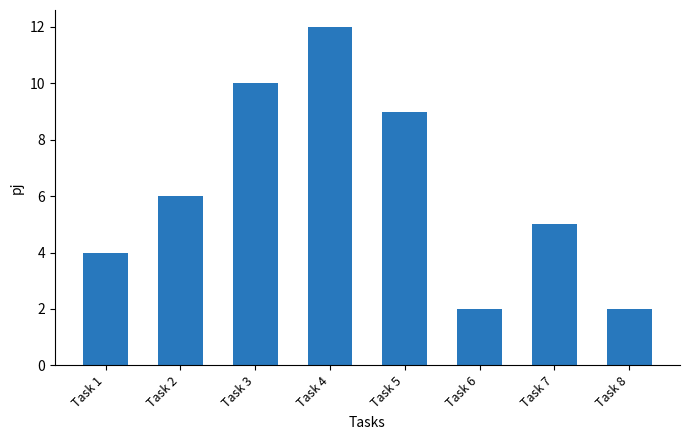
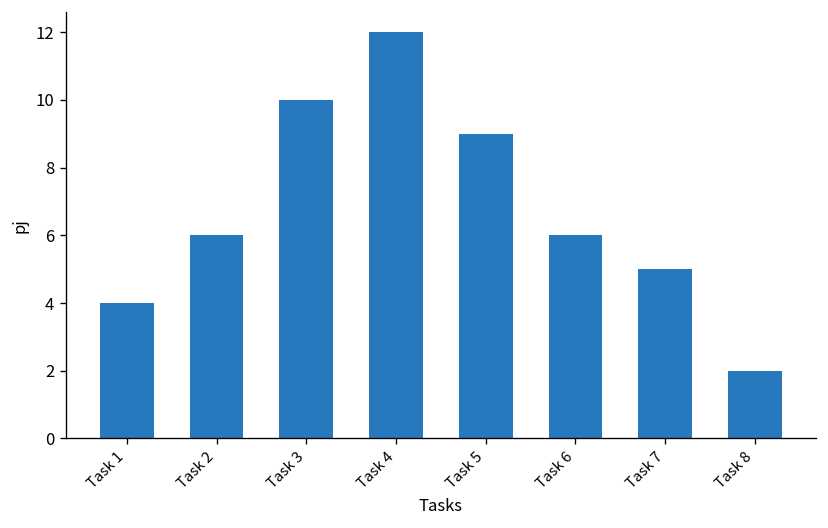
Task 6: 2 -> 6
